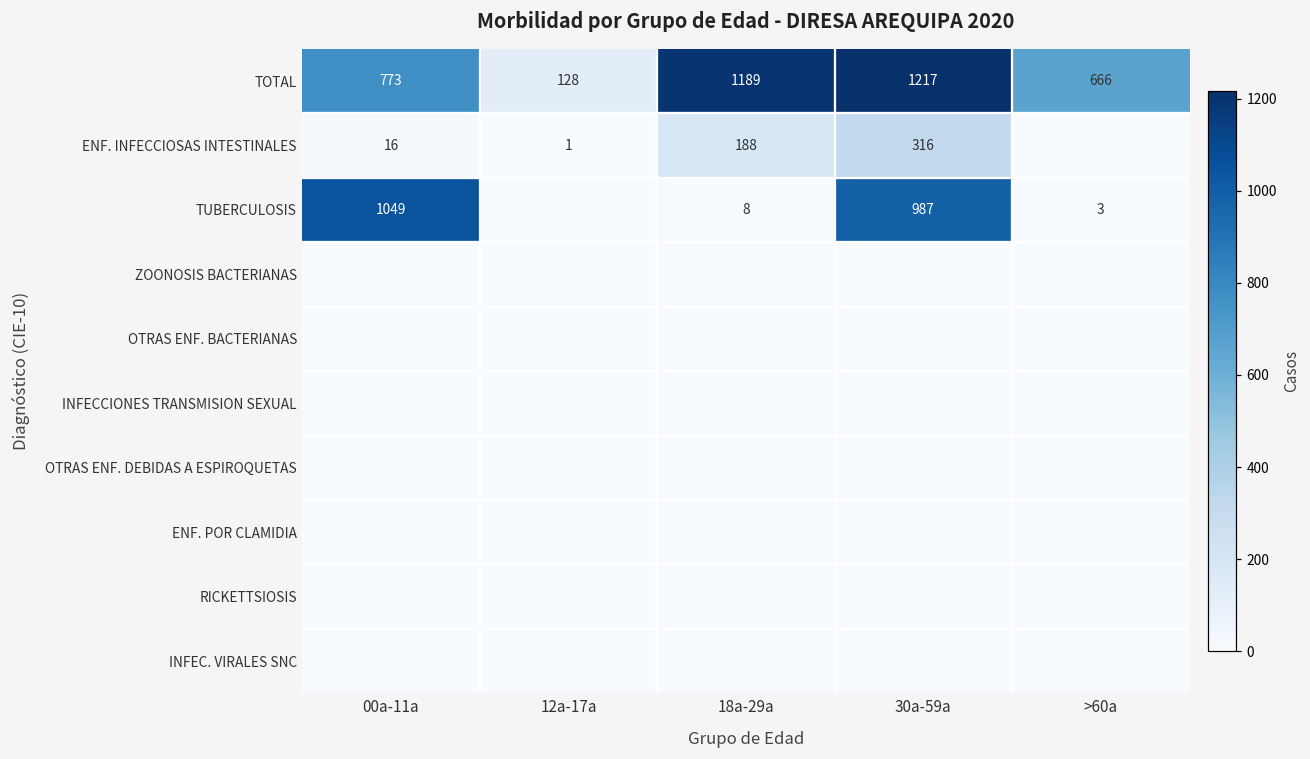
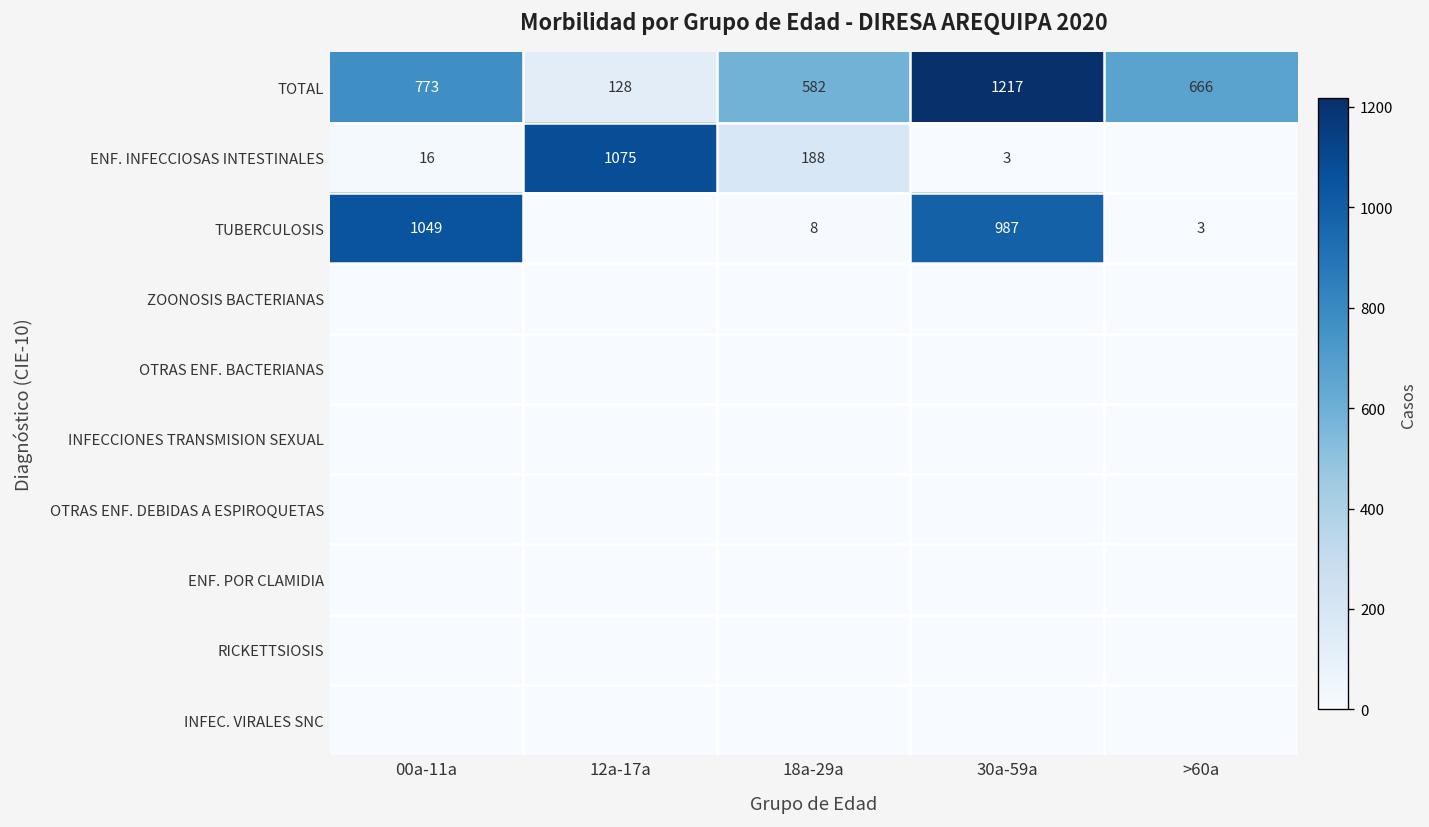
TOTAL, 18a-29a: 1189 -> 582
ENF. INFECCIOSAS INTESTINALES, 12a-17a: 1 -> 1075
ENF. INFECCIOSAS INTESTINALES, 30a-59a: 316 -> 3
